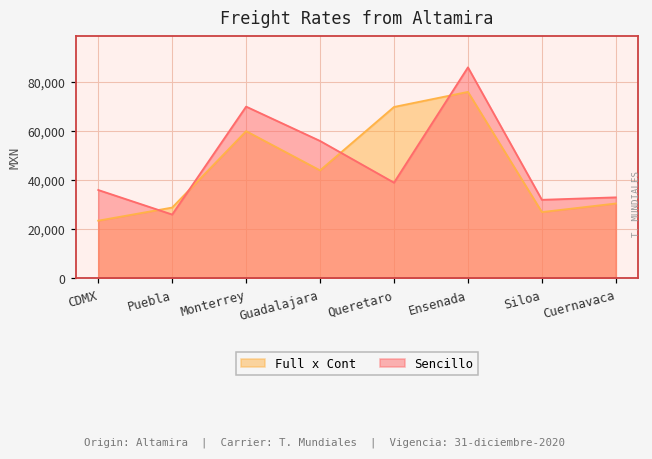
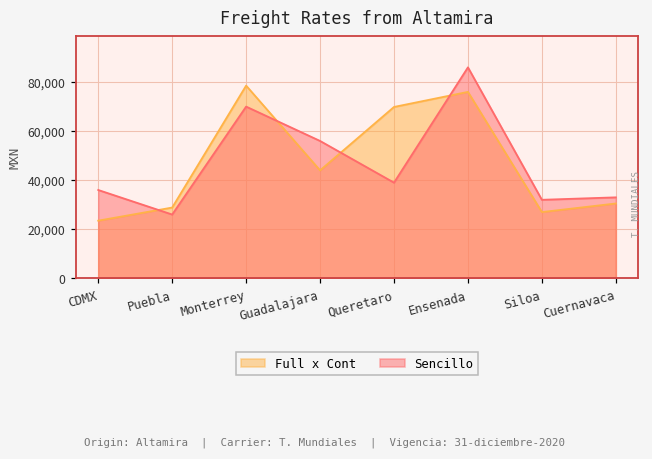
Full x Cont, Monterrey: 60,000 -> 79,000
